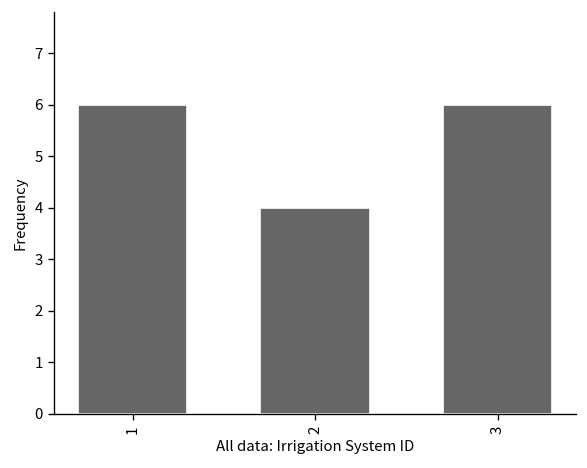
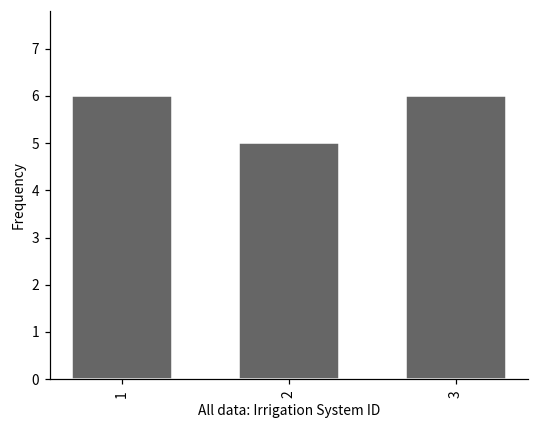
2: 4 -> 5
